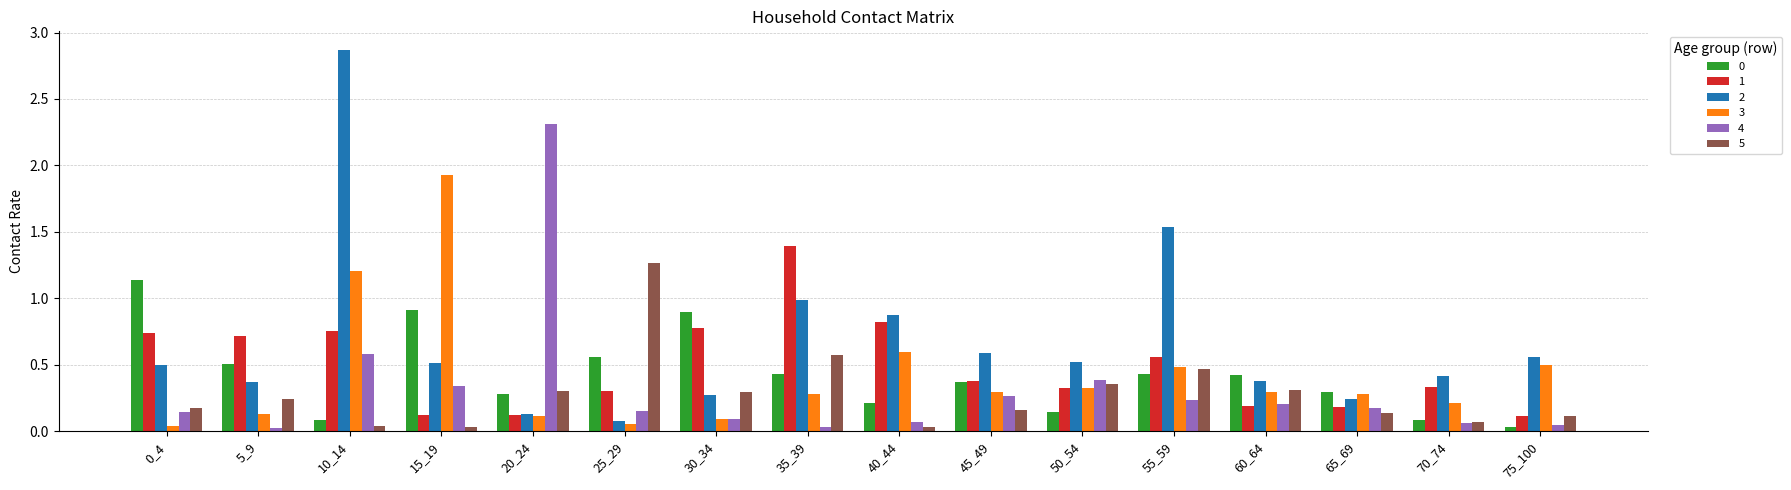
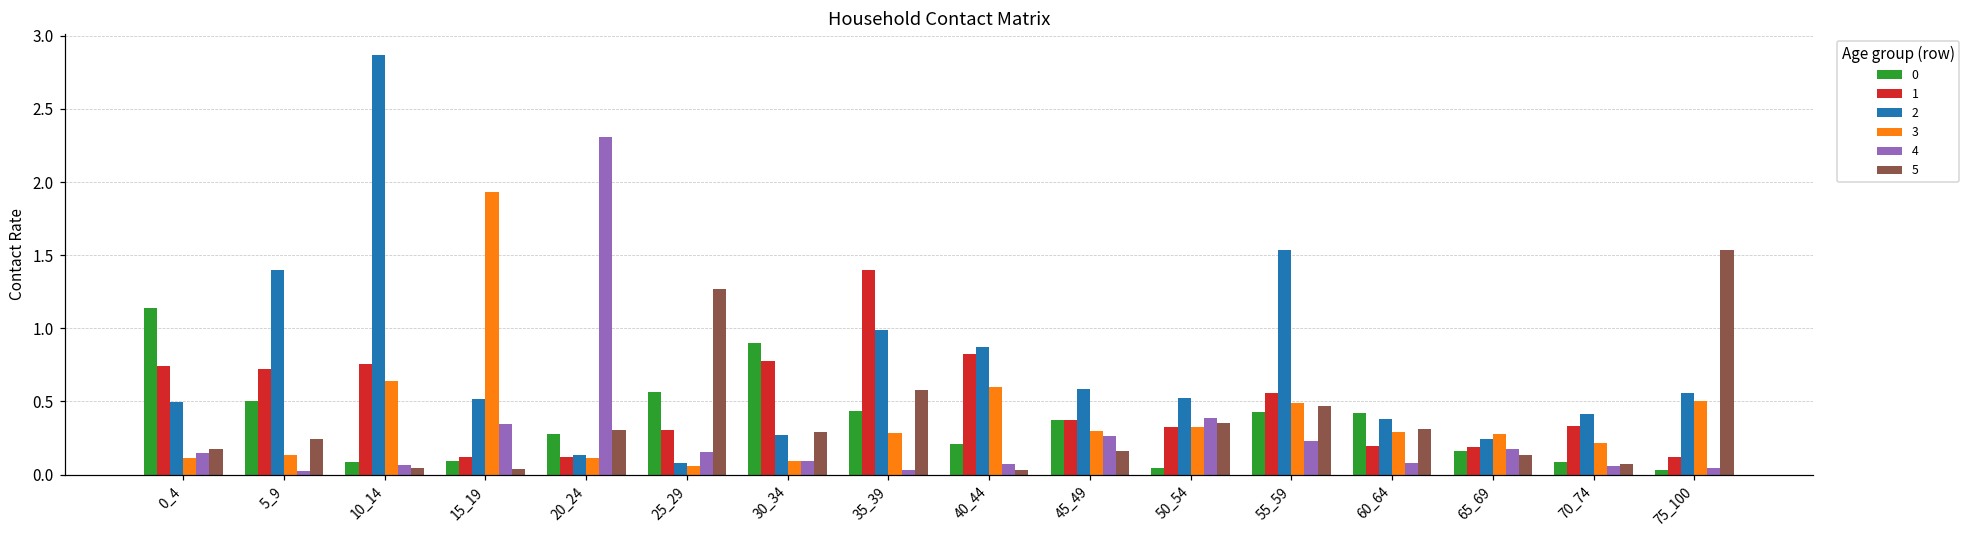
3, 0_4: 0.04 -> 0.11
2, 5_9: 0.37 -> 1.40
3, 10_14: 1.21 -> 0.64
4, 10_14: 0.58 -> 0.07
0, 15_19: 0.92 -> 0.09
0, 50_54: 0.15 -> 0.05
4, 60_64: 0.21 -> 0.08
0, 65_69: 0.30 -> 0.16
5, 75_100: 0.11 -> 1.54
